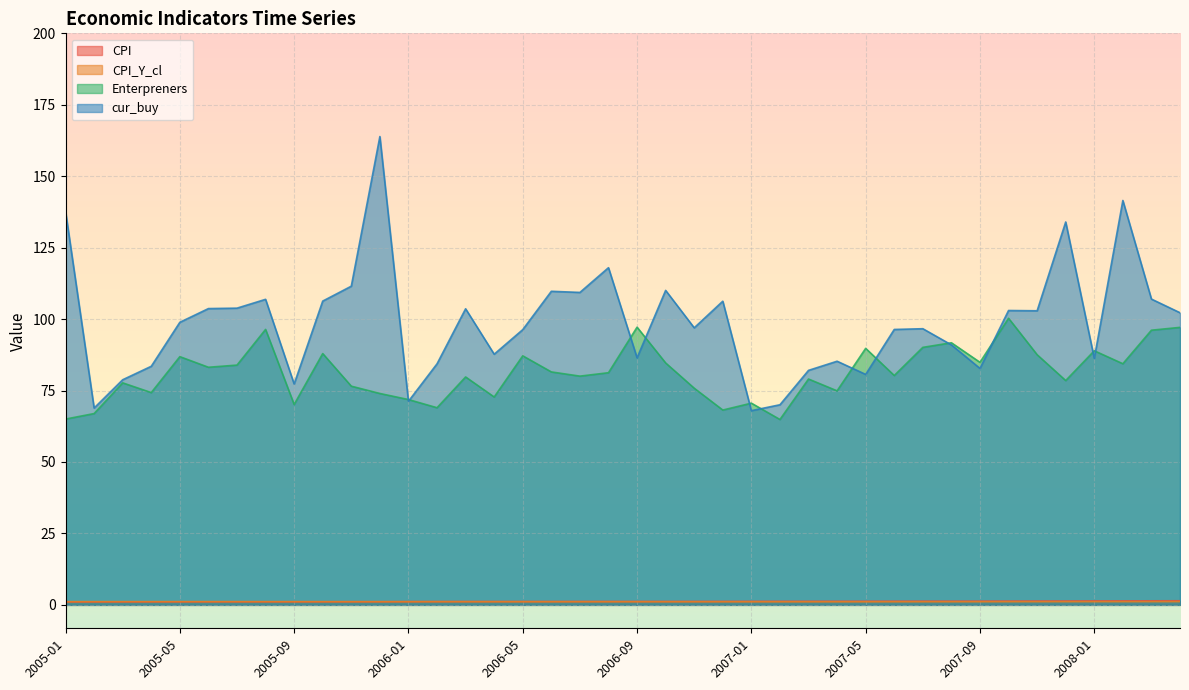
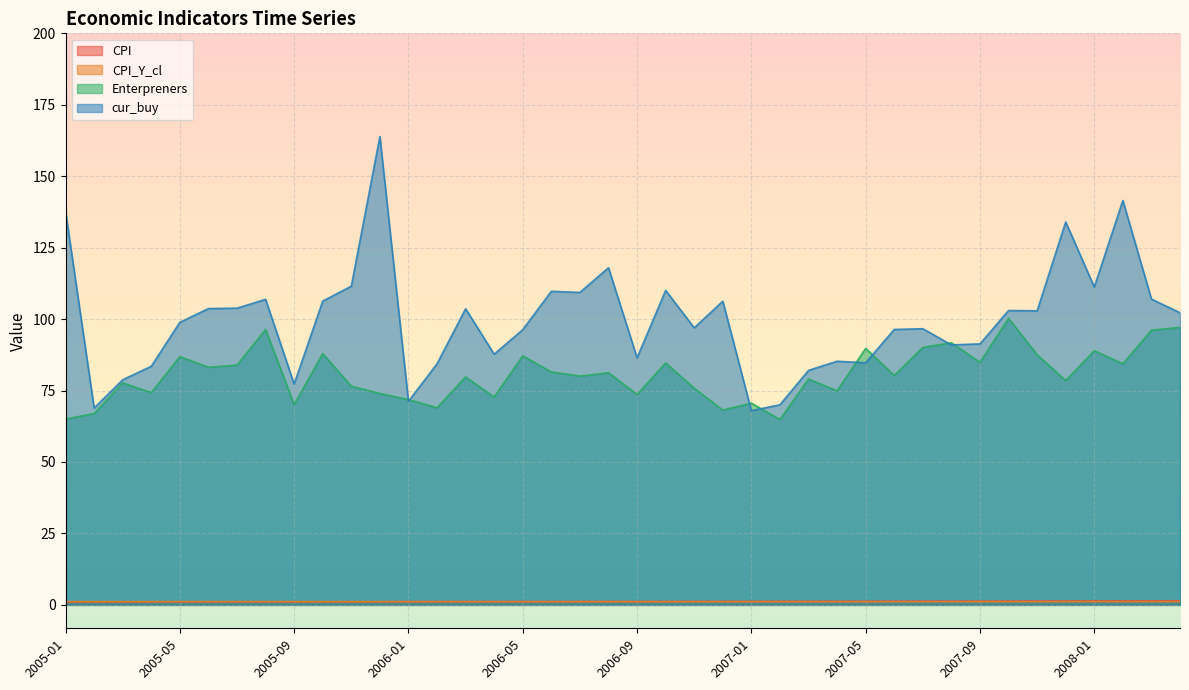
Enterpreners, 2006-09: 97 -> 74
cur_buy, 2007-05: 81 -> 85
cur_buy, 2007-09: 83 -> 91
cur_buy, 2008-01: 86 -> 111
